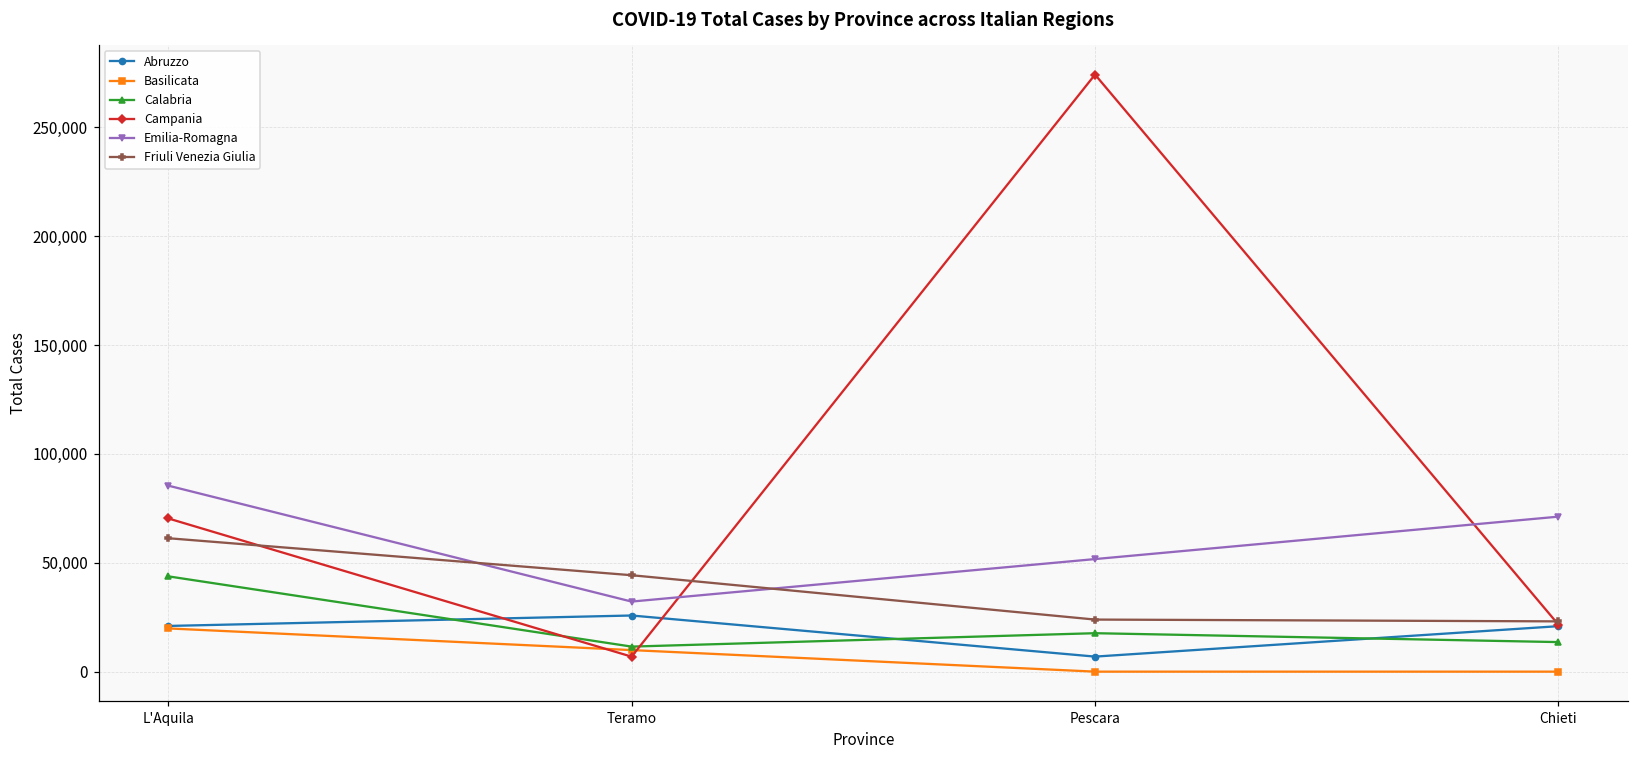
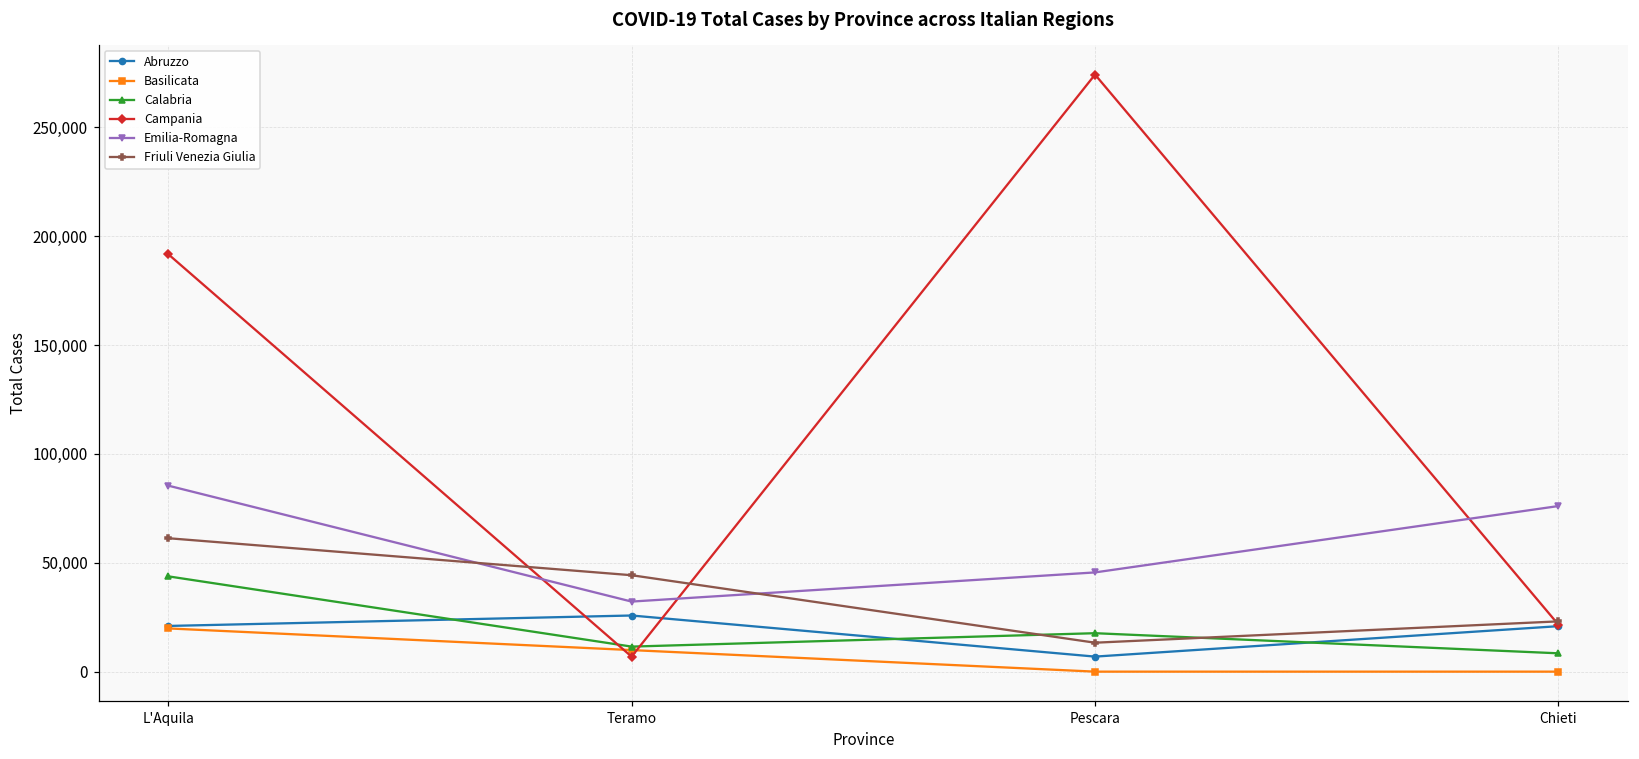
Campania, L'Aquila: 70,000 -> 192,000
Emilia-Romagna, Pescara: 52,000 -> 46,000
Friuli Venezia Giulia, Pescara: 24,000 -> 13,000
Calabria, Chieti: 14,000 -> 8,000
Emilia-Romagna, Chieti: 71,000 -> 76,000
